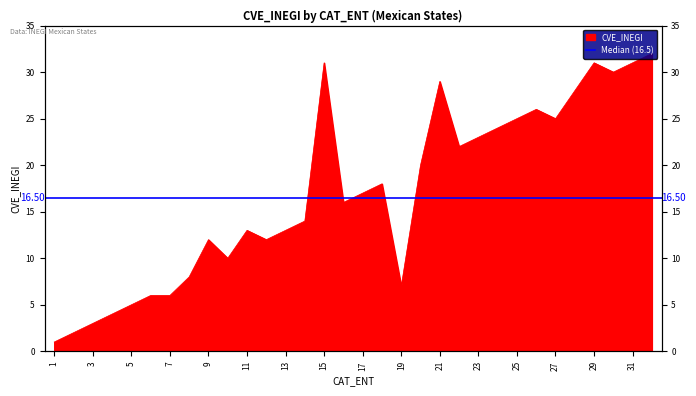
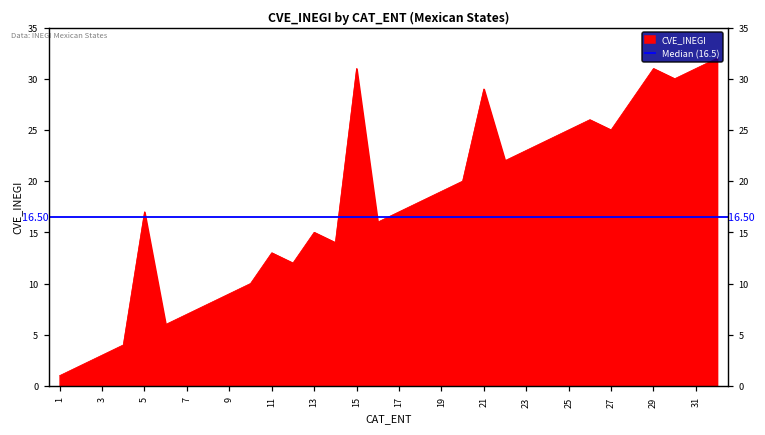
5: 5 -> 17
7: 6 -> 7
9: 12 -> 9
13: 13 -> 15
19: 7 -> 19
